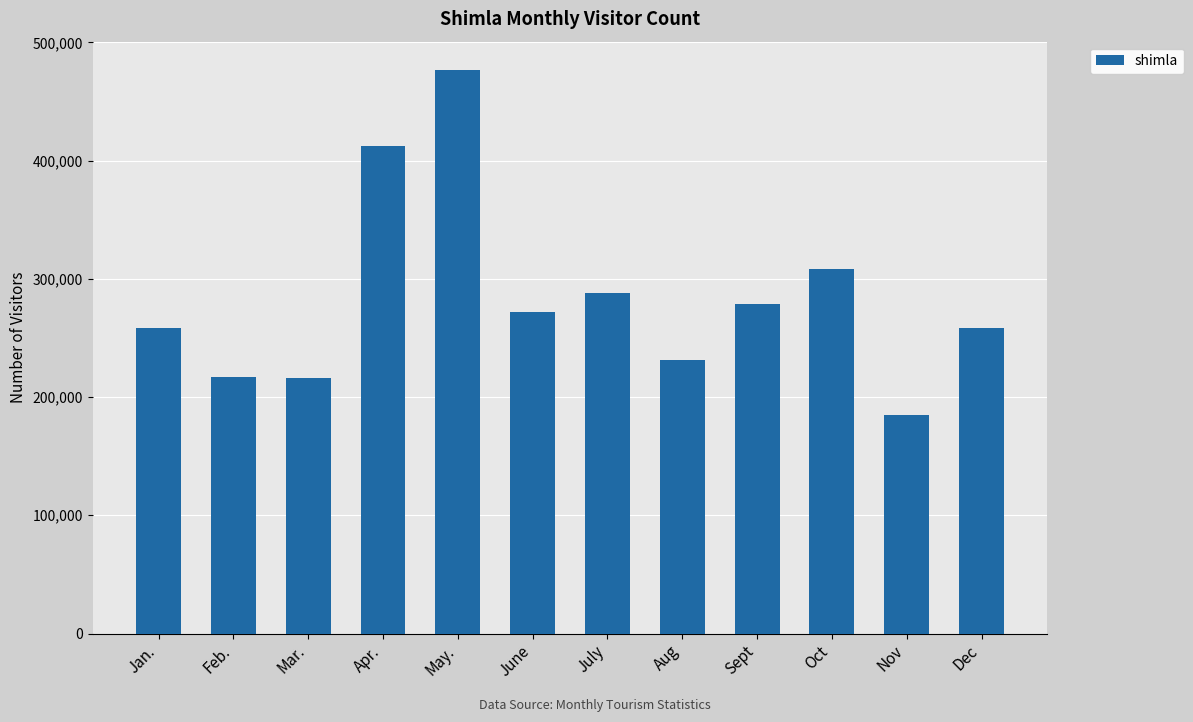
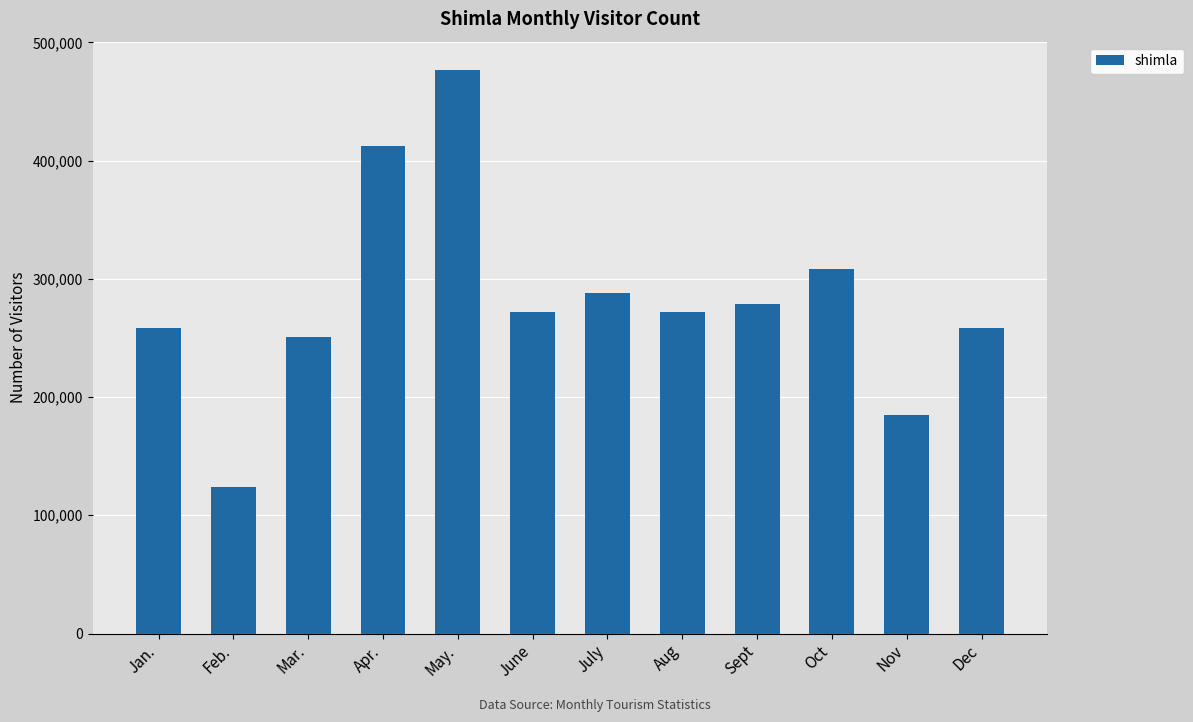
Feb.: 217,000 -> 124,000
Mar.: 217,000 -> 250,000
Aug: 232,000 -> 272,000
